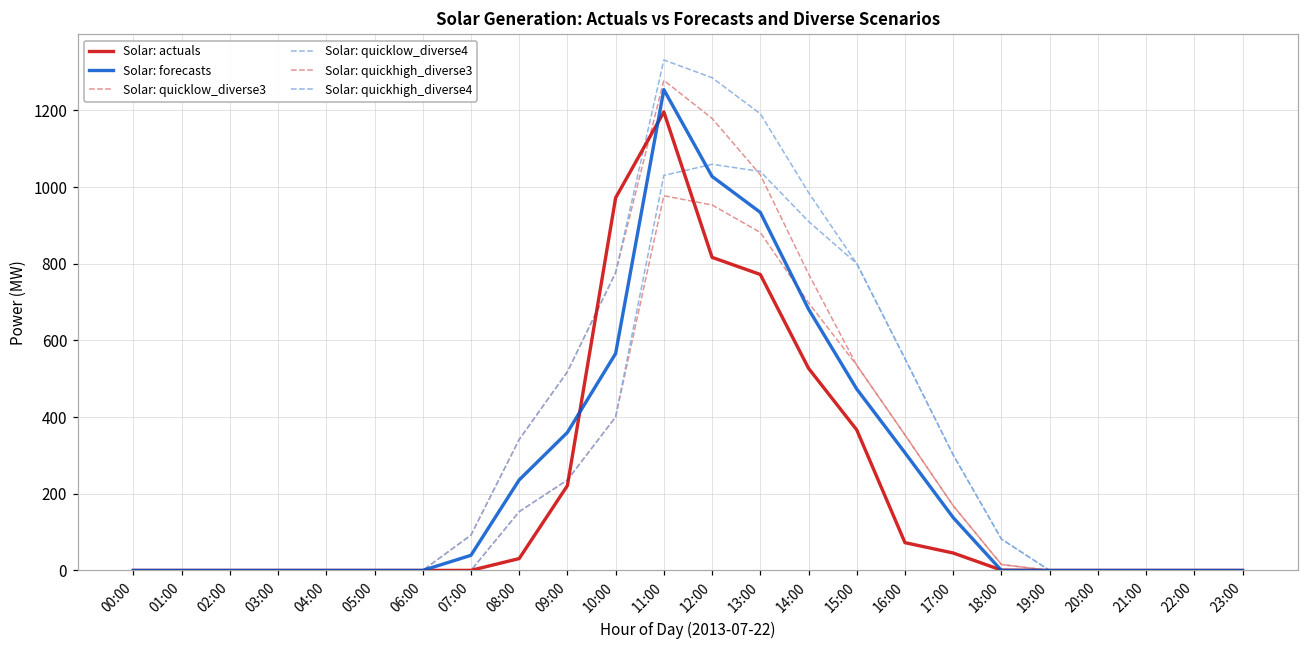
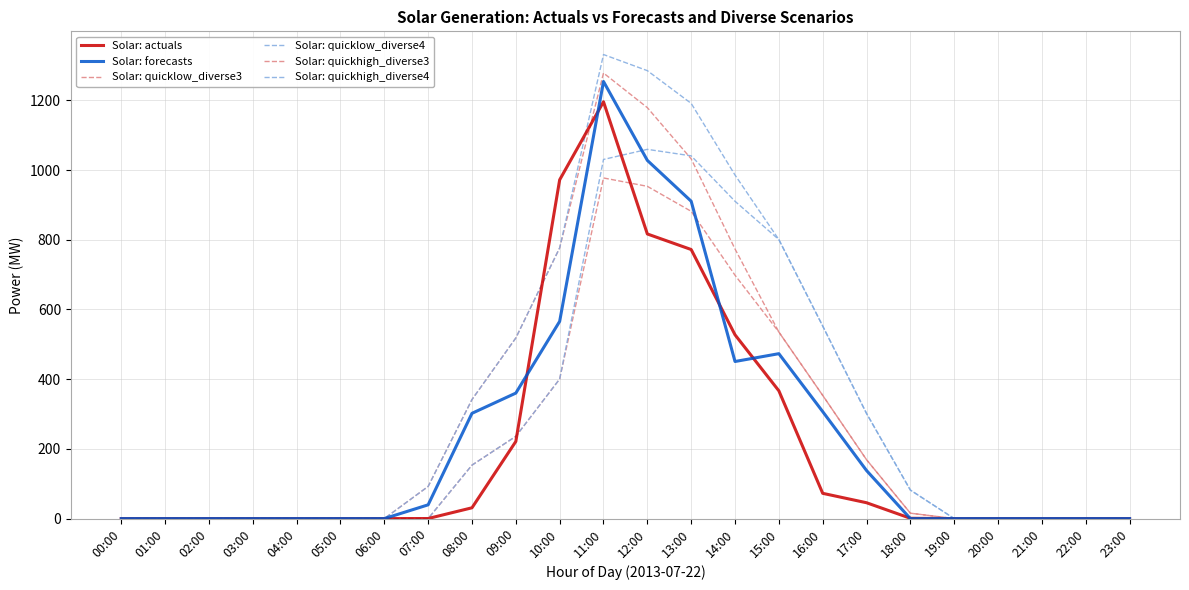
Solar: forecasts, 08:00: 240 -> 300
Solar: forecasts, 13:00: 930 -> 910
Solar: forecasts, 14:00: 680 -> 450
